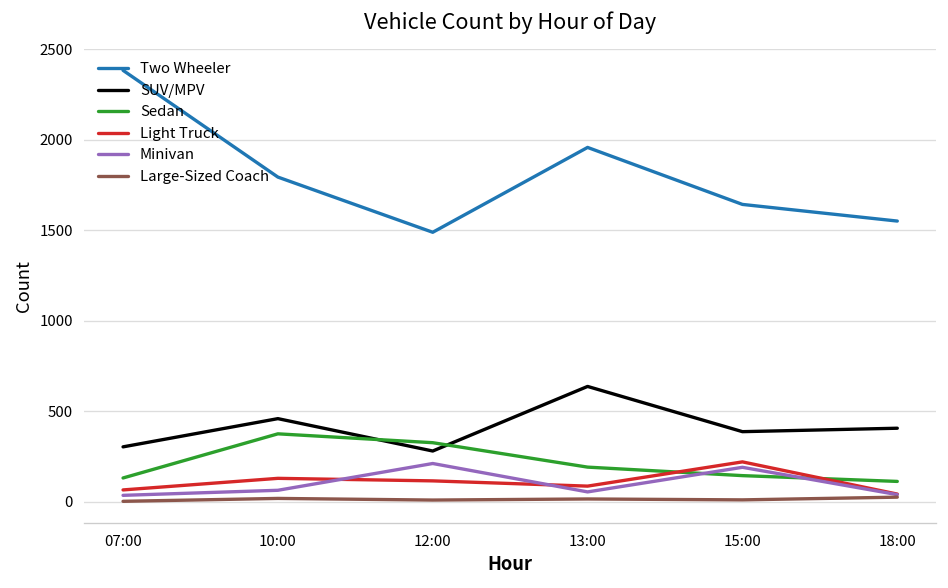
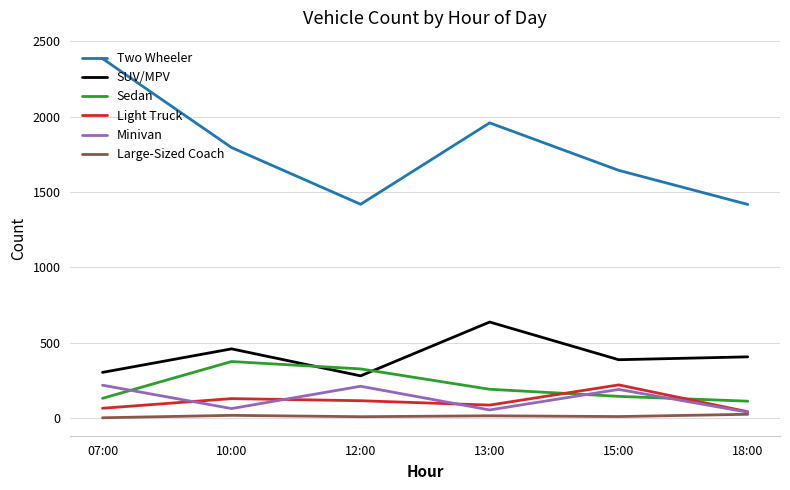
Minivan, 07:00: 40 -> 220
Two Wheeler, 12:00: 1490 -> 1420
Two Wheeler, 18:00: 1550 -> 1420
